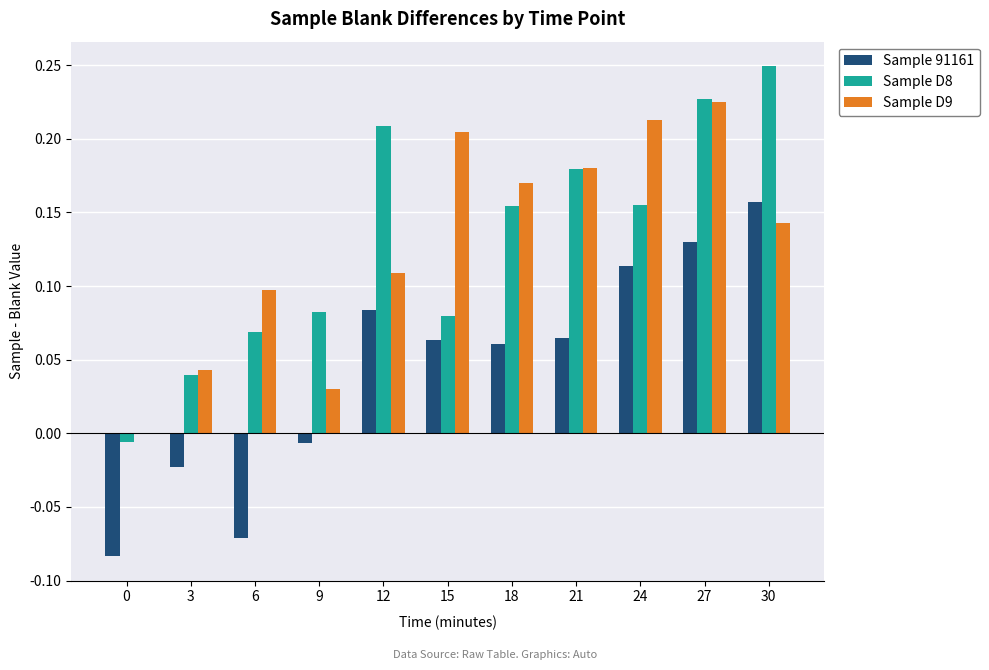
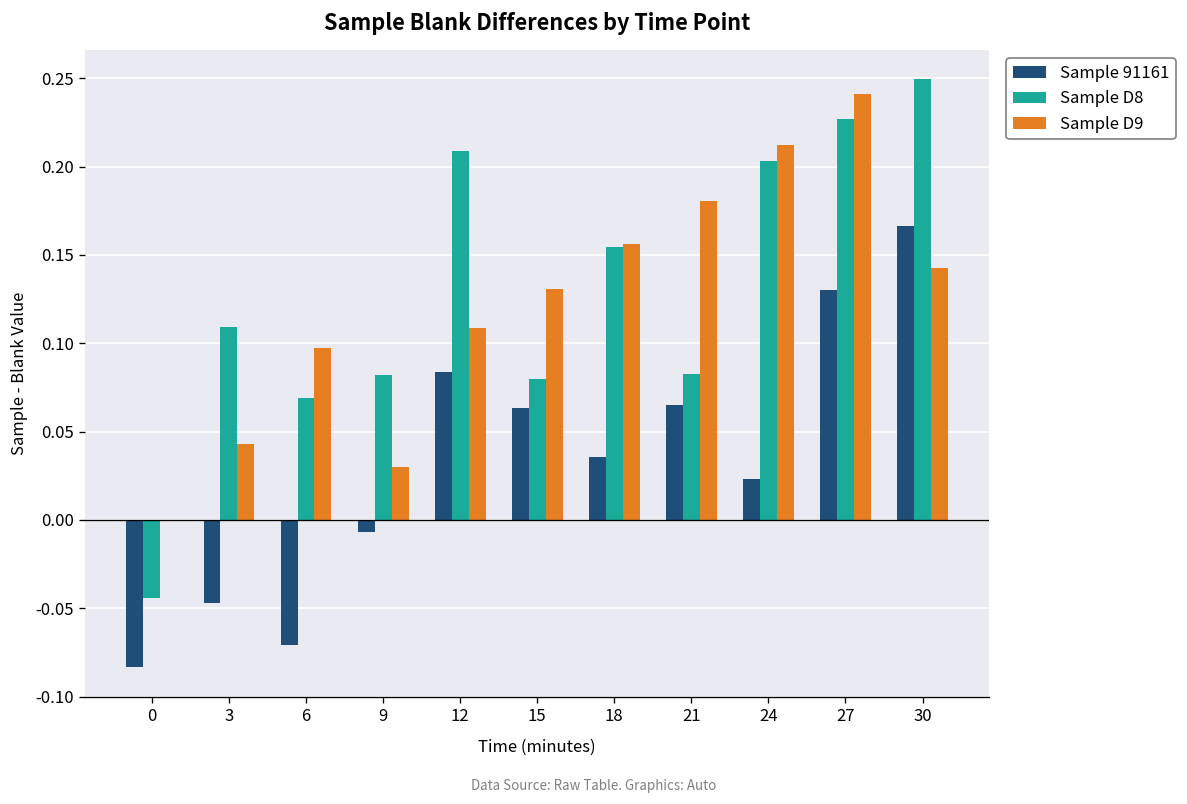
Sample D8, 0: -0.006 -> -0.044
Sample 91161, 3: -0.023 -> -0.047
Sample D8, 3: 0.040 -> 0.109
Sample D9, 15: 0.205 -> 0.131
Sample 91161, 18: 0.061 -> 0.036
Sample D9, 18: 0.170 -> 0.156
Sample D8, 21: 0.179 -> 0.083
Sample 91161, 24: 0.113 -> 0.023
Sample D8, 24: 0.155 -> 0.203
Sample D9, 27: 0.225 -> 0.241
Sample 91161, 30: 0.157 -> 0.166
